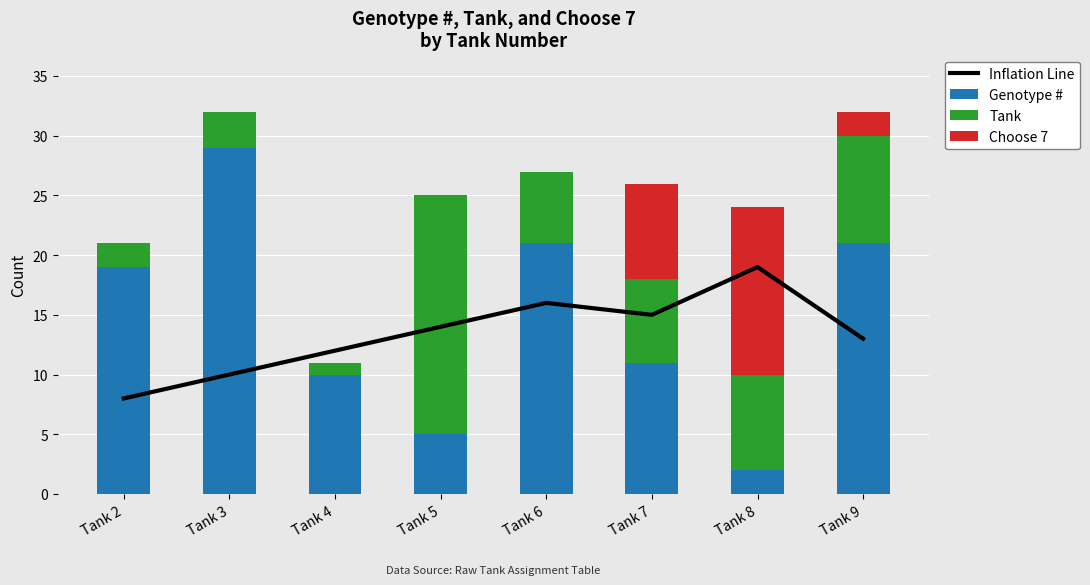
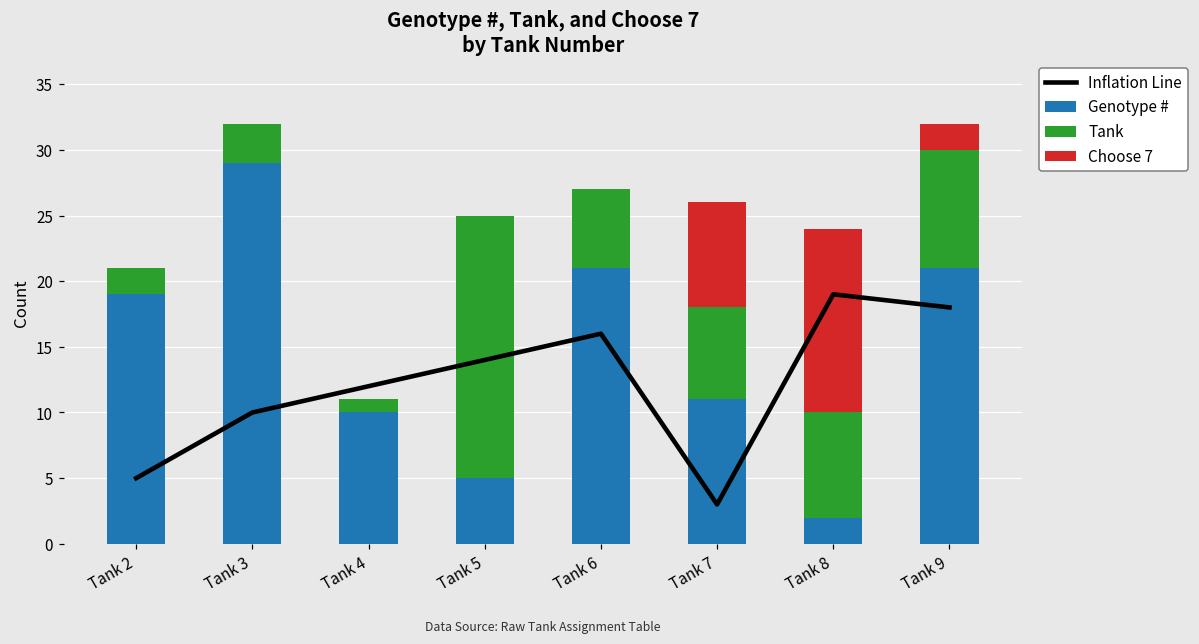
Inflation Line, Tank 2: 8 -> 5
Inflation Line, Tank 7: 15 -> 3
Inflation Line, Tank 9: 13 -> 18
